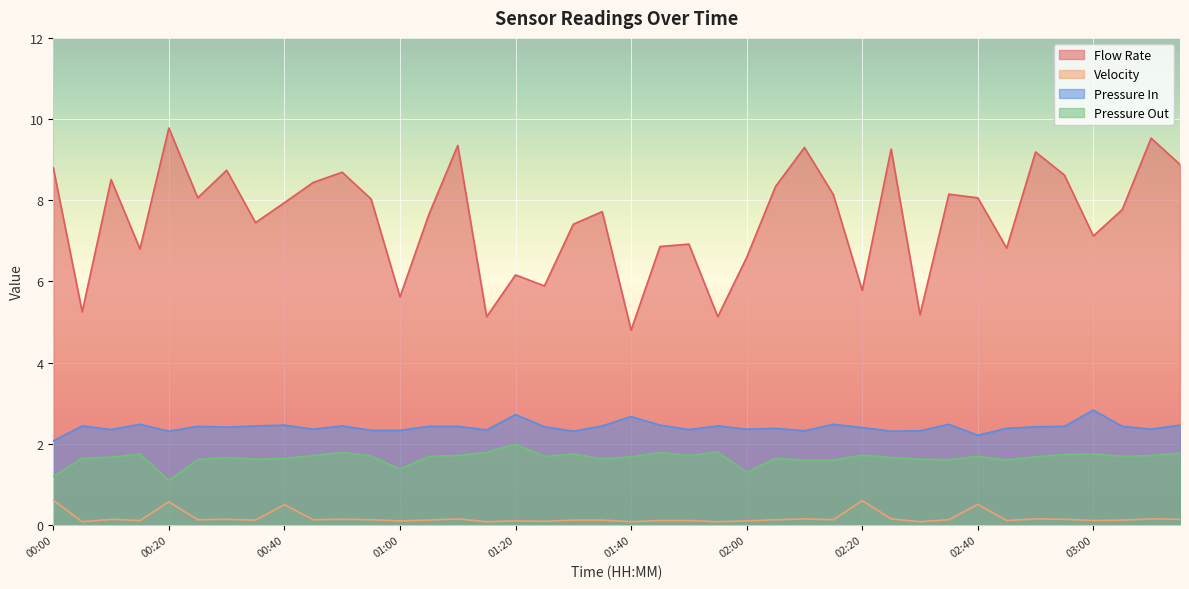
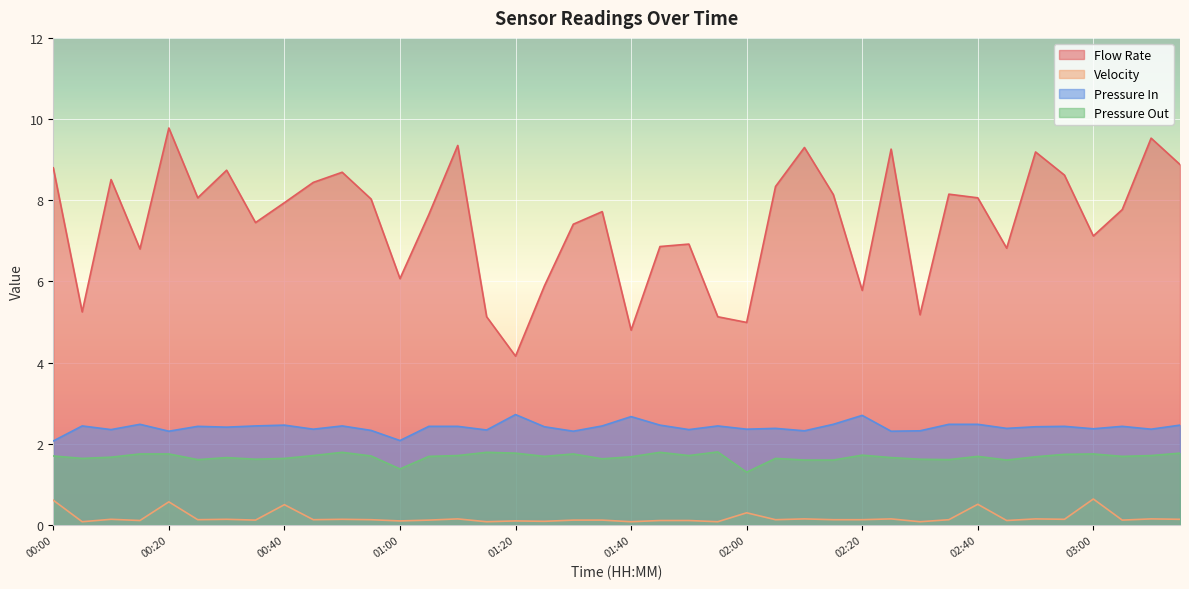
Pressure Out, 00:00: 1.2 -> 1.7
Pressure Out, 00:20: 1.1 -> 1.8
Flow Rate, 01:00: 5.6 -> 6.1
Pressure In, 01:00: 2.3 -> 2.1
Flow Rate, 01:20: 6.2 -> 4.2
Pressure Out, 01:20: 2.0 -> 1.8
Flow Rate, 02:00: 6.6 -> 5.0
Velocity, 02:00: 0.1 -> 0.3
Velocity, 02:20: 0.6 -> 0.1
Pressure In, 02:20: 2.4 -> 2.7
Pressure In, 02:40: 2.2 -> 2.5
Velocity, 03:00: 0.1 -> 0.6
Pressure In, 03:00: 2.8 -> 2.4
